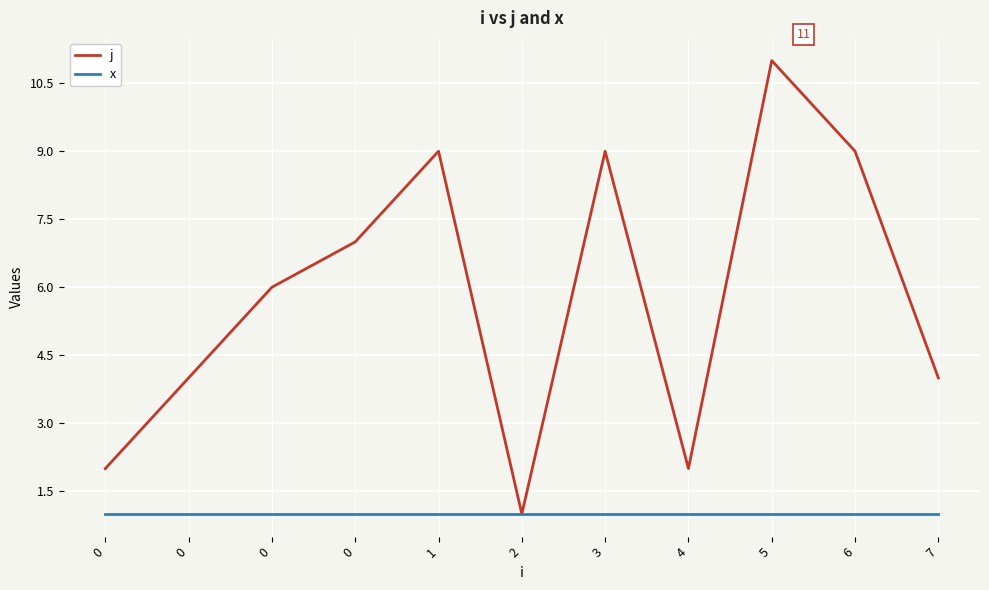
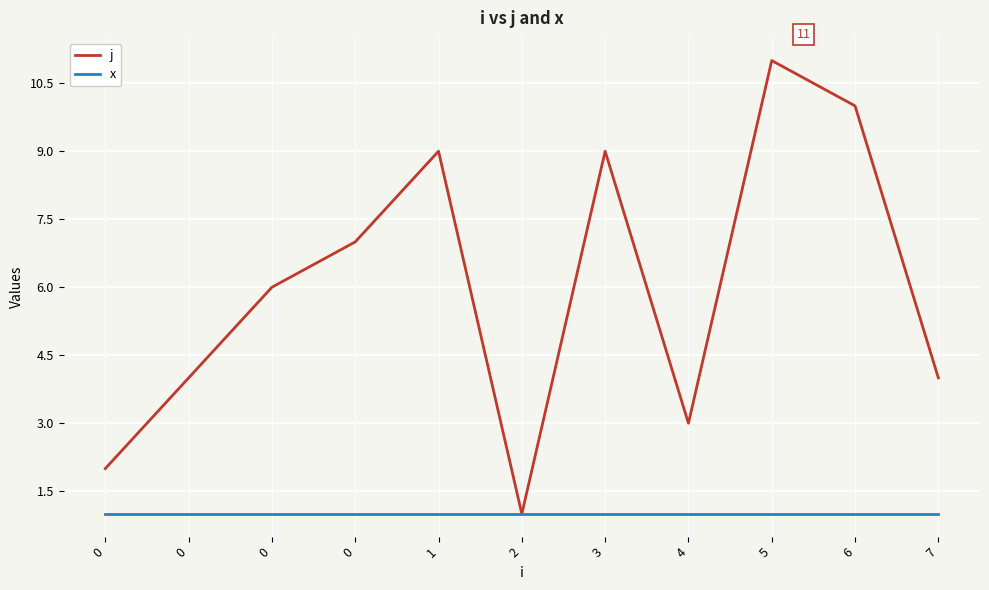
j, 4: 2 -> 3
j, 6: 9 -> 10
